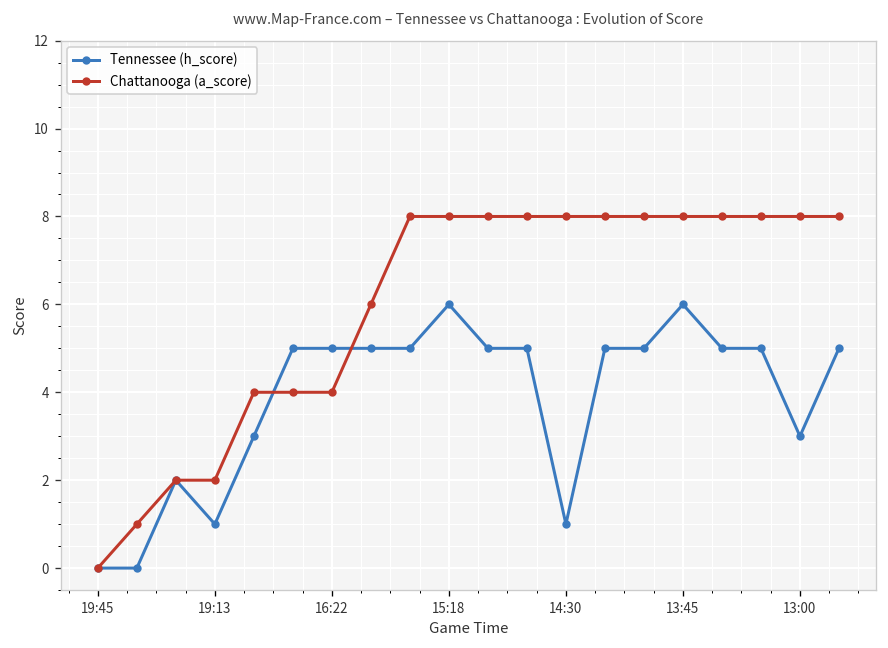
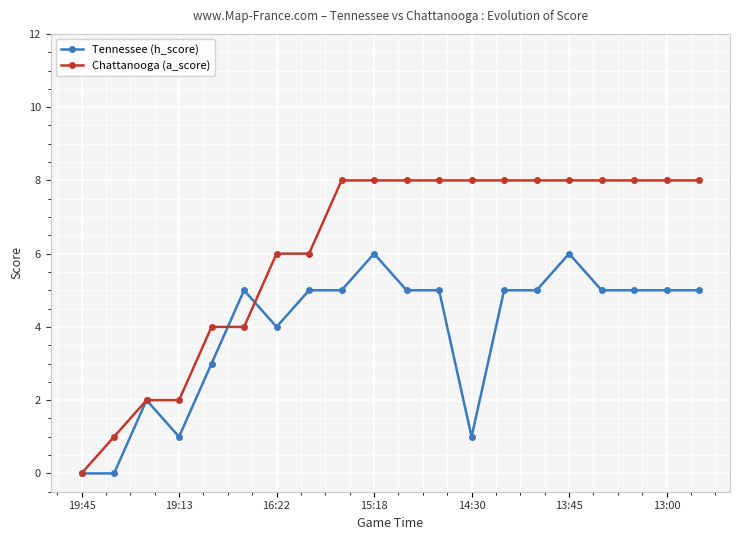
Tennessee (h_score), 16:22: 5 -> 4
Chattanooga (a_score), 16:22: 4 -> 6
Tennessee (h_score), 13:00: 3 -> 5
